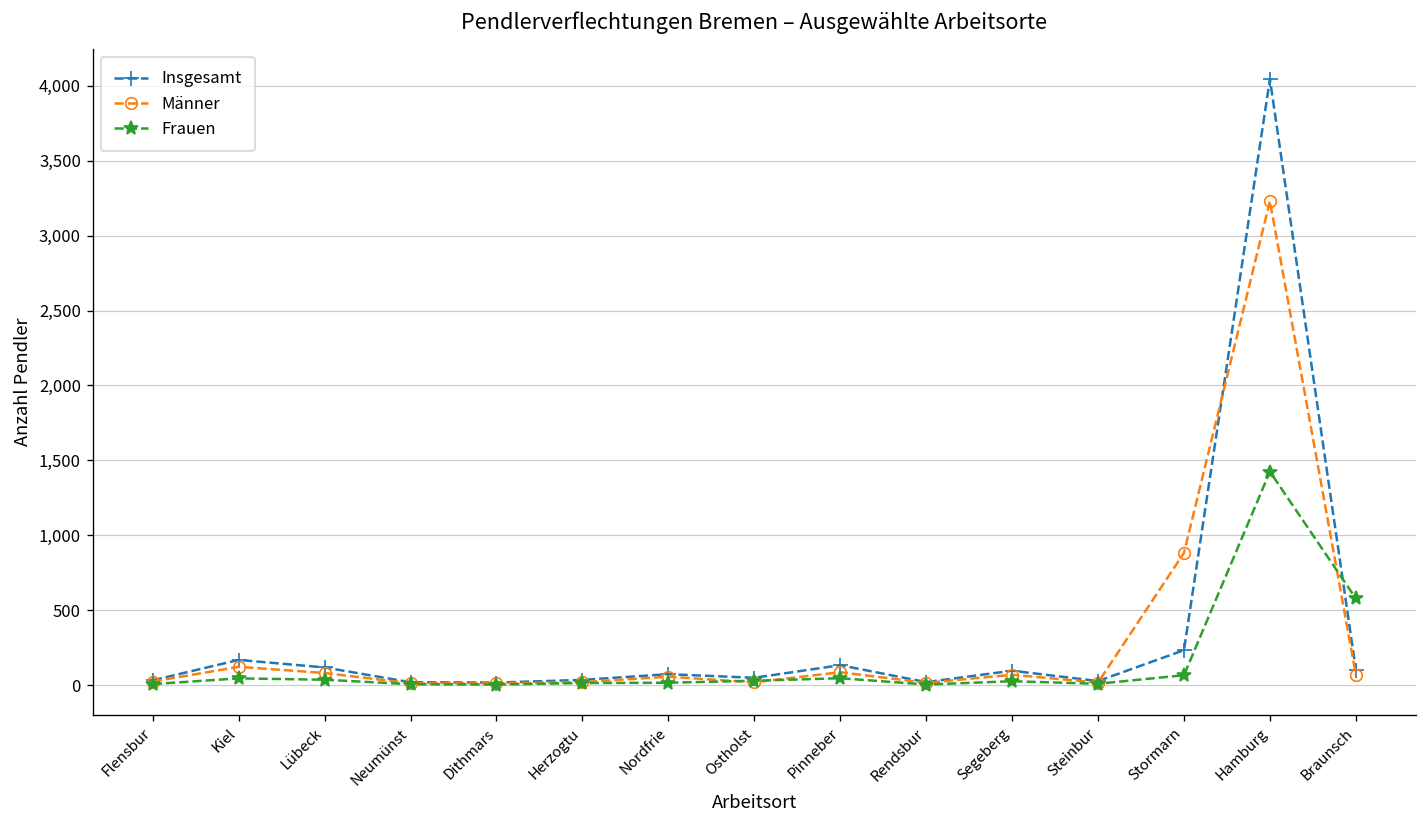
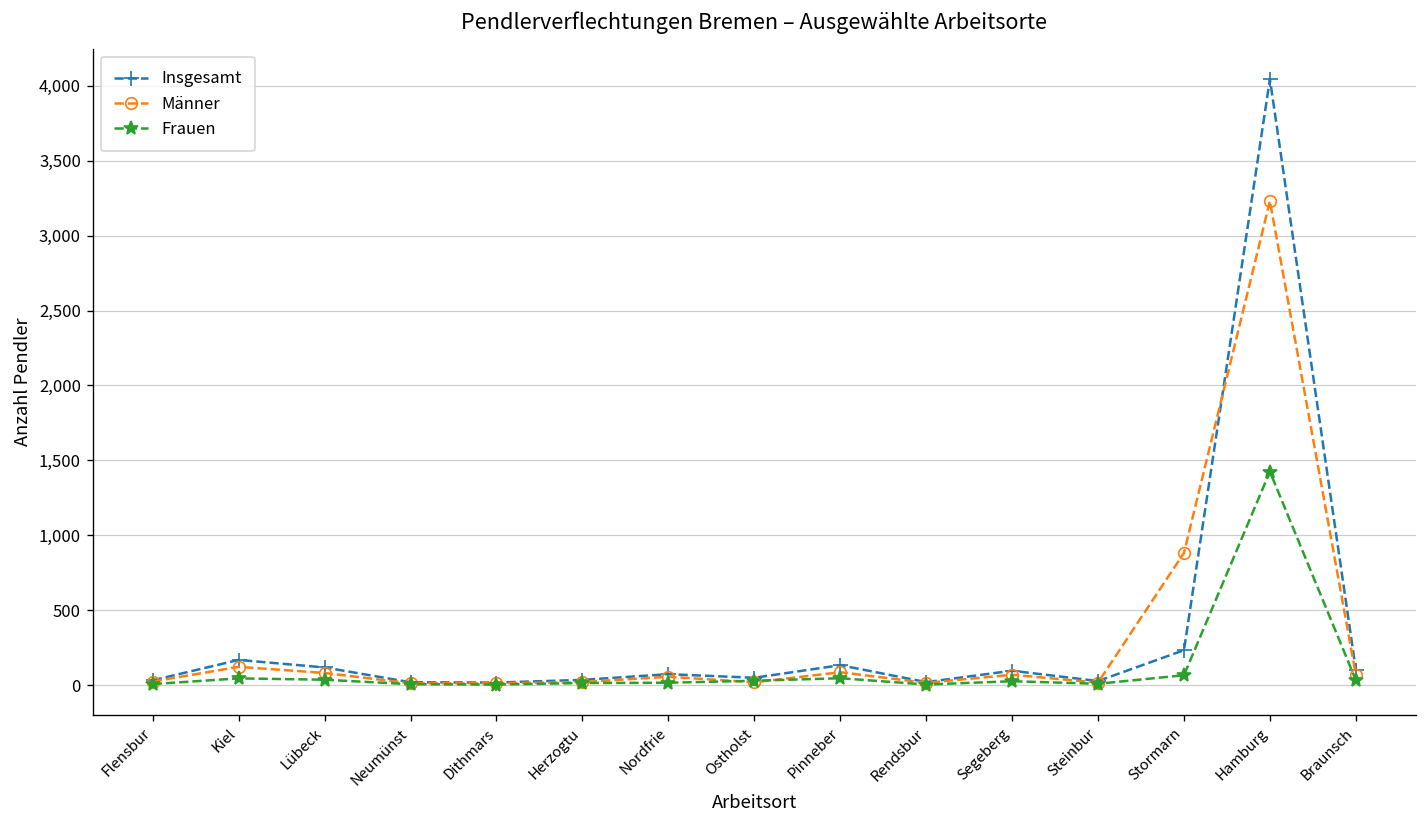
Frauen, Braunsch: 580 -> 30
